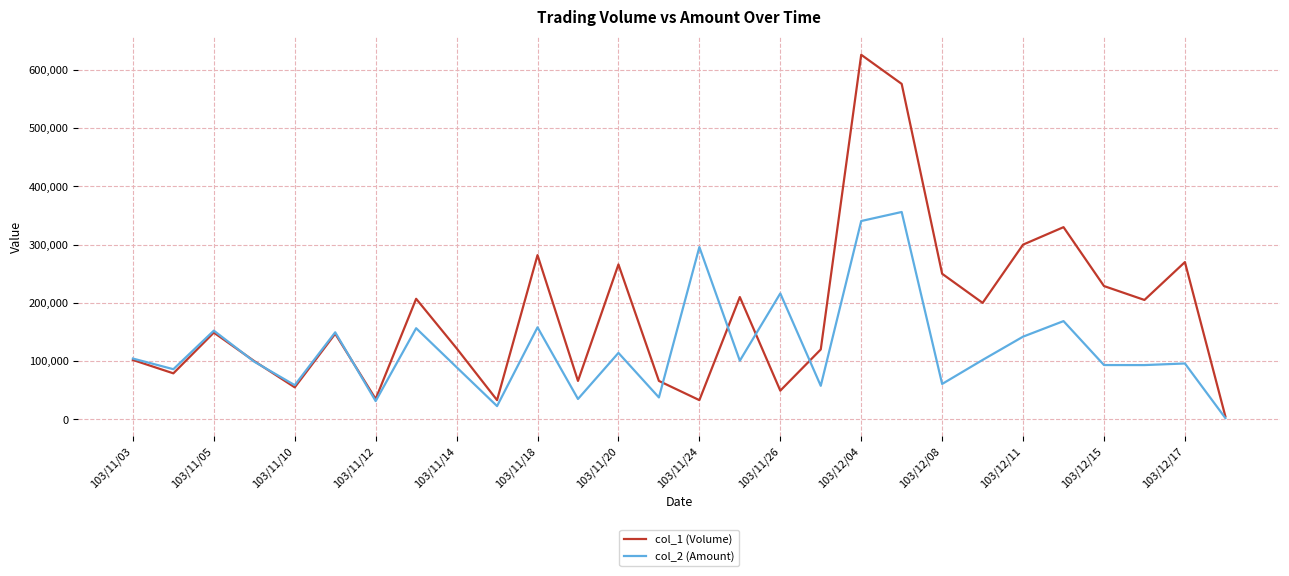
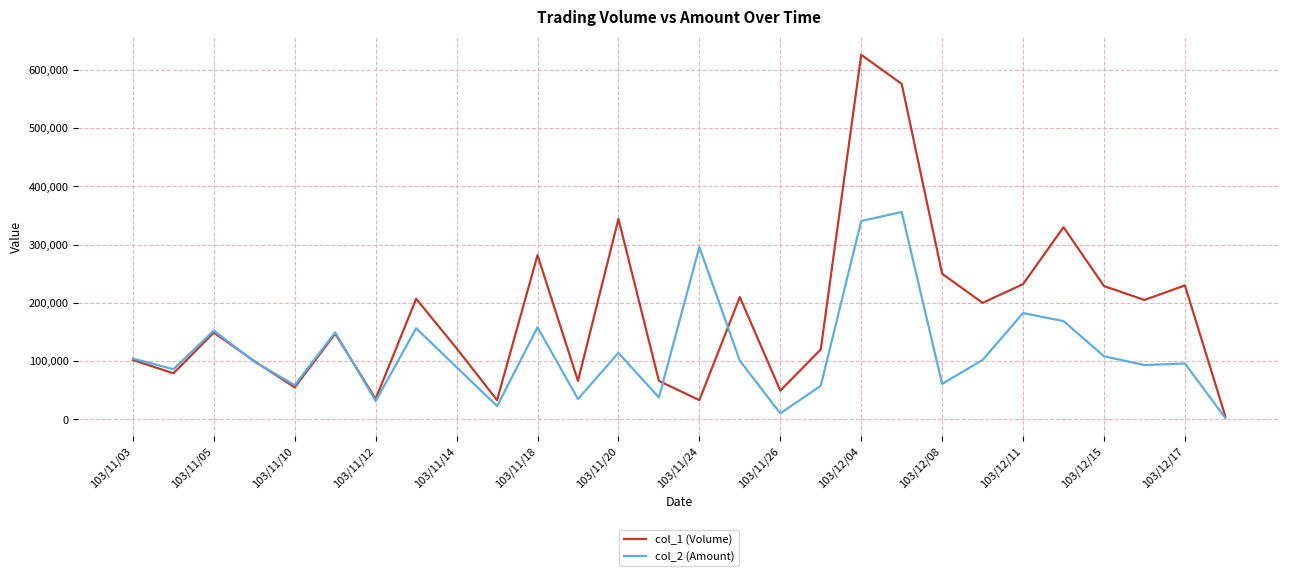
col_1 (Volume), 103/11/20: 270,000 -> 340,000
col_2 (Amount), 103/11/26: 220,000 -> 10,000
col_1 (Volume), 103/12/11: 300,000 -> 230,000
col_2 (Amount), 103/12/11: 140,000 -> 180,000
col_2 (Amount), 103/12/15: 90,000 -> 110,000
col_1 (Volume), 103/12/17: 270,000 -> 230,000
